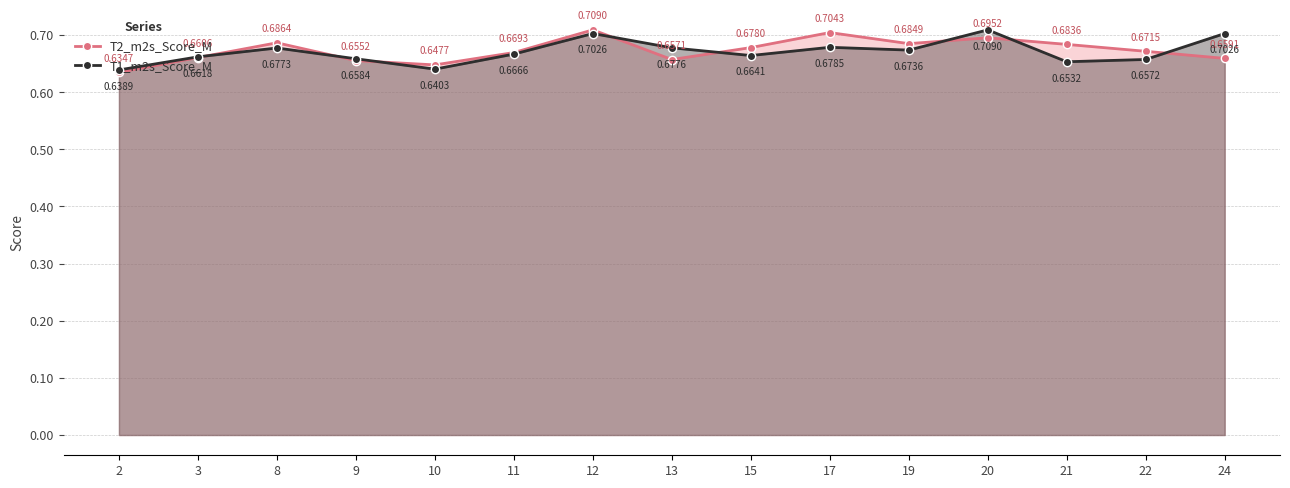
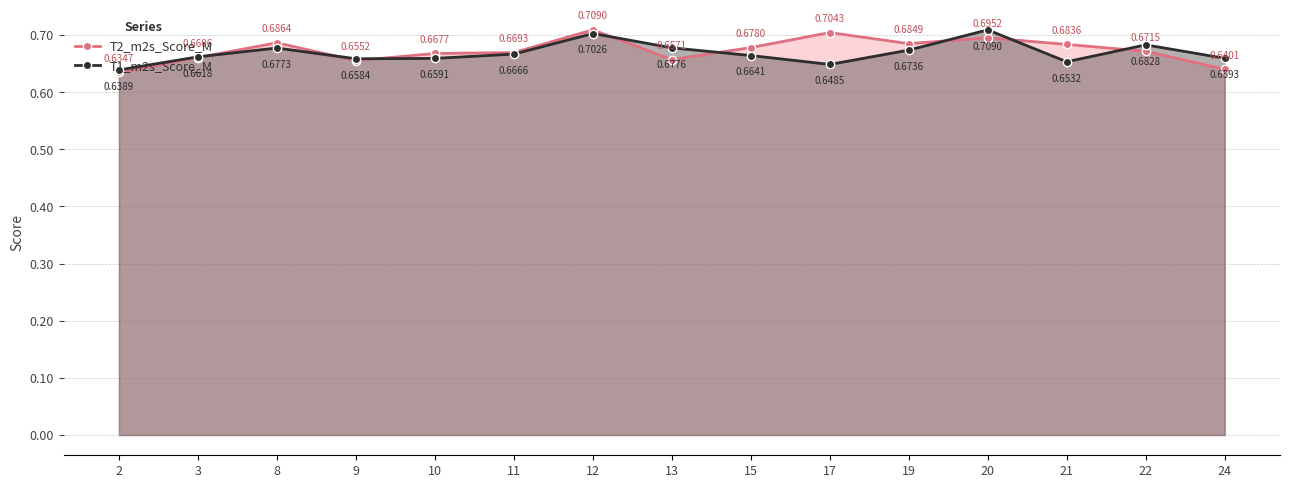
T2_m2s_Score_M, 10: 0.6477 -> 0.6677
T1_m2s_Score_M, 10: 0.6403 -> 0.6591
T1_m2s_Score_M, 17: 0.6785 -> 0.6485
T1_m2s_Score_M, 22: 0.6572 -> 0.6828
T2_m2s_Score_M, 24: 0.6591 -> 0.6401
T1_m2s_Score_M, 24: 0.7026 -> 0.6593
